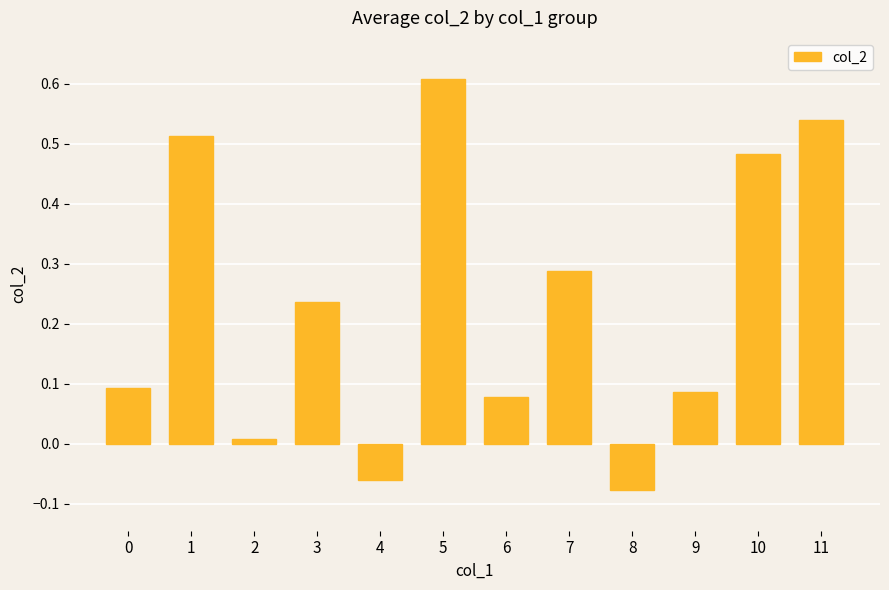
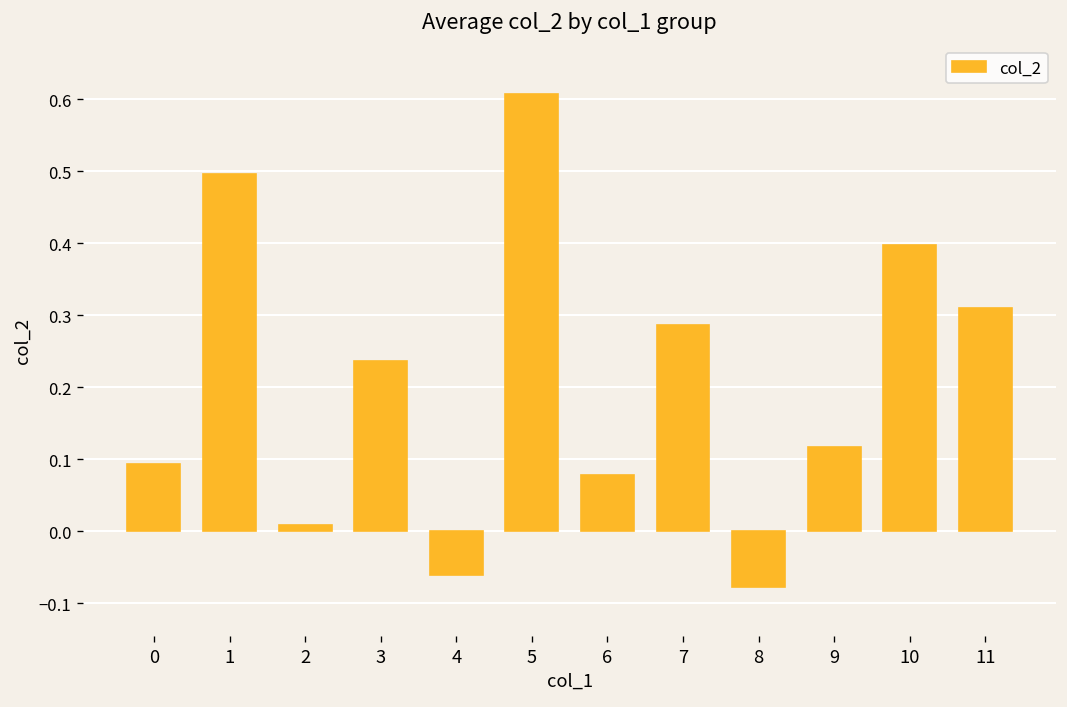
1: 0.51 -> 0.50
9: 0.09 -> 0.12
10: 0.48 -> 0.40
11: 0.54 -> 0.31
